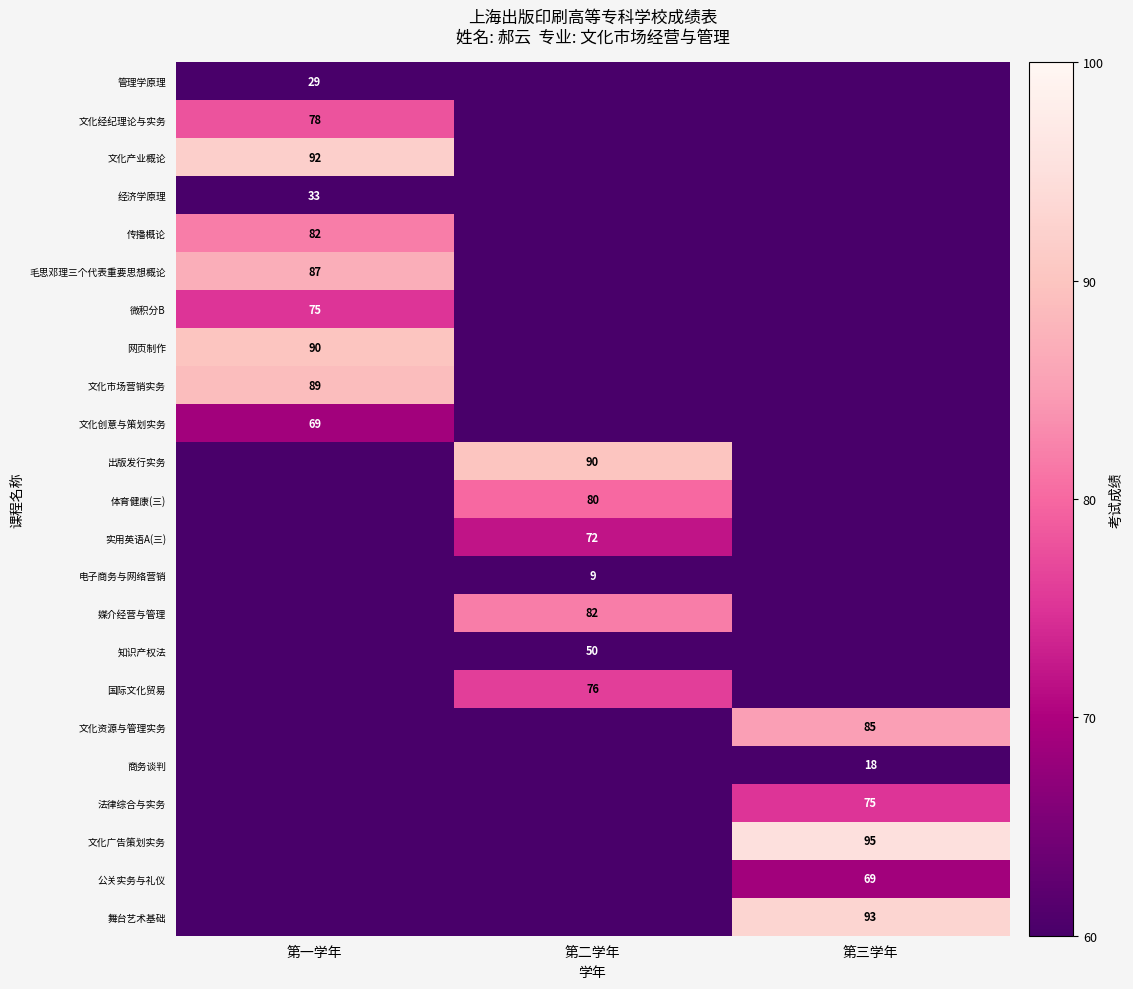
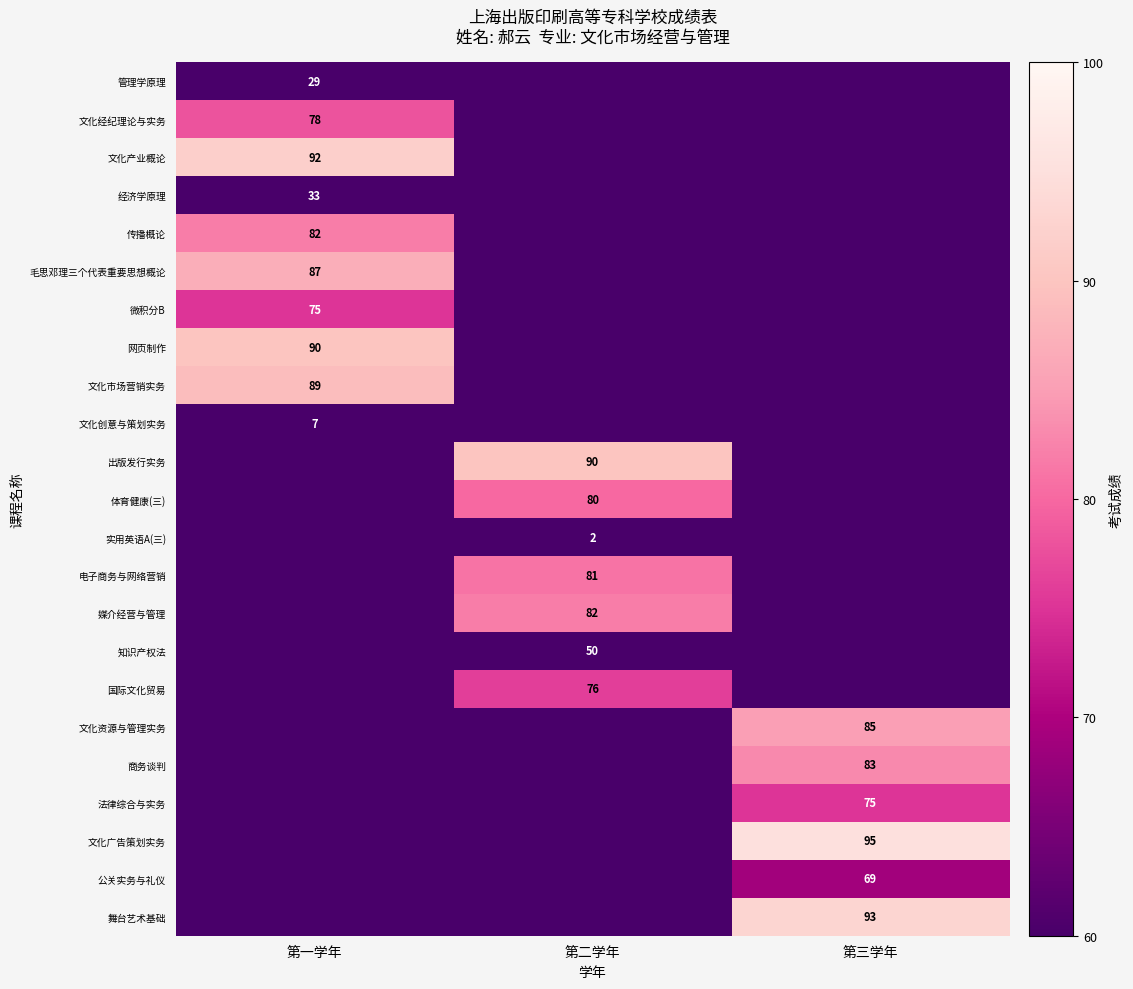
文化创意与策划实务, 第一学年: 69 -> 7
实用英语A(三), 第二学年: 72 -> 2
电子商务与网络营销, 第二学年: 9 -> 81
商务谈判, 第三学年: 18 -> 83
